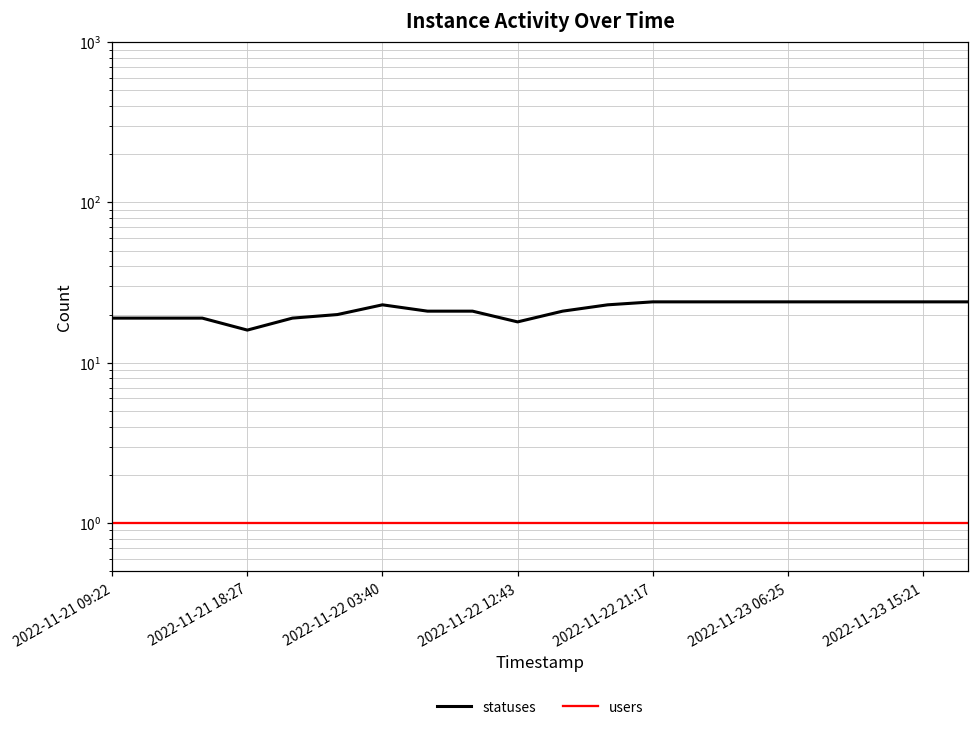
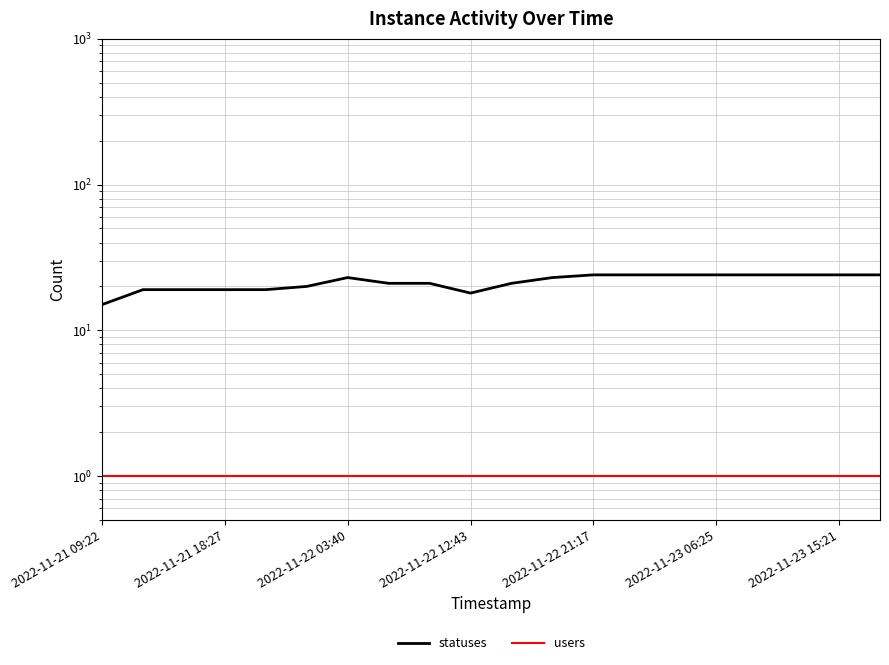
statuses, 2022-11-21 09:22: 19 -> 15
statuses, 2022-11-21 18:27: 16 -> 19
